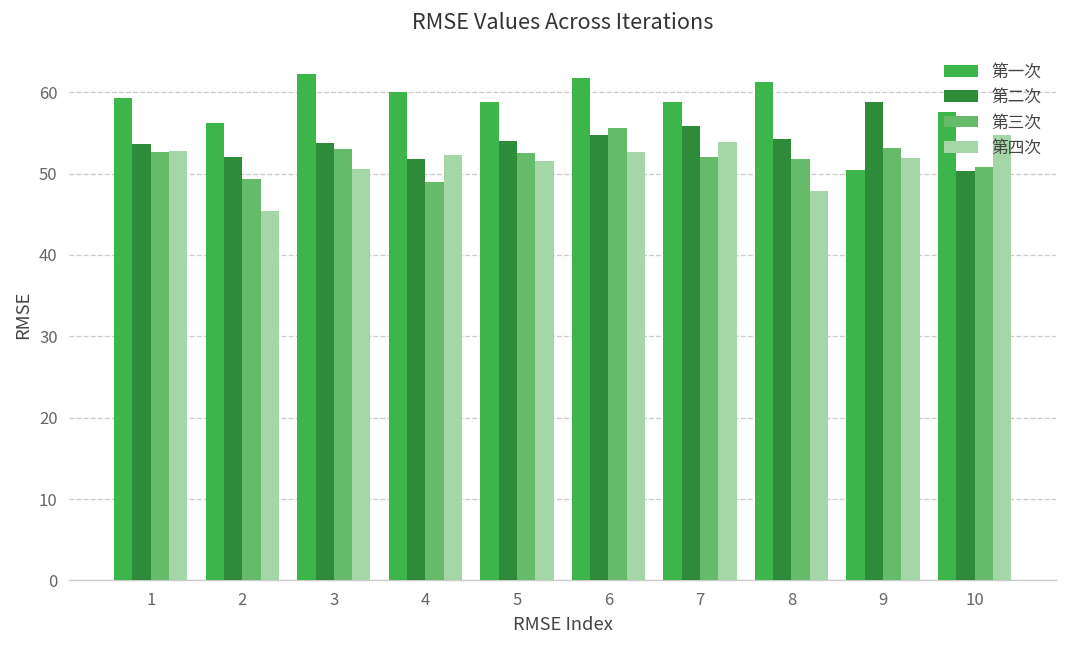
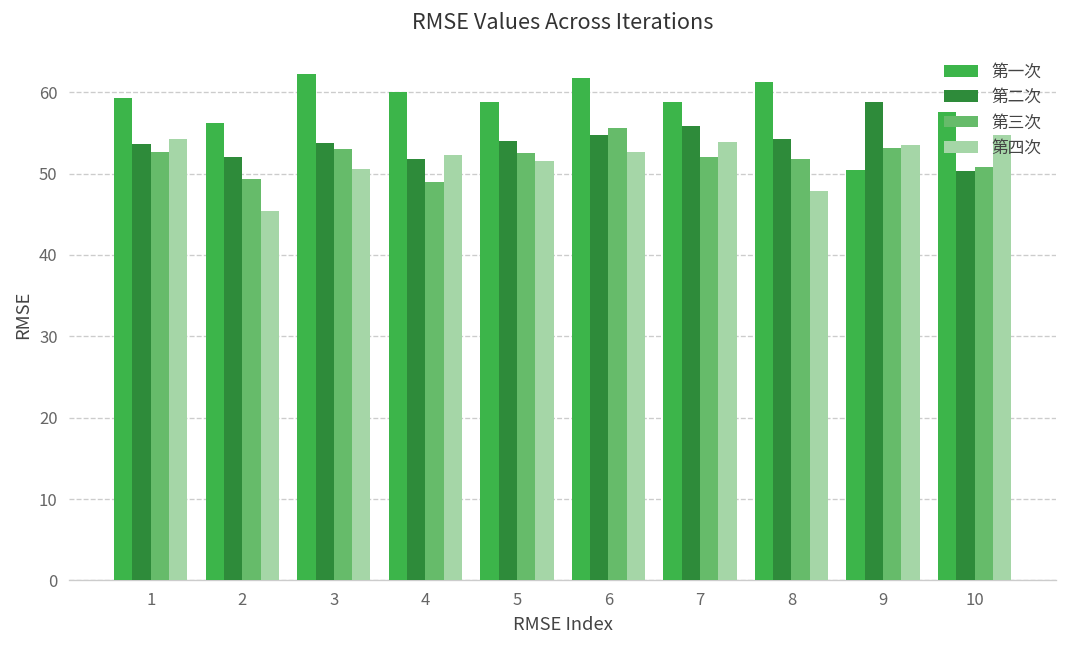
第四次, 1: 53 -> 54
第四次, 9: 52 -> 53
